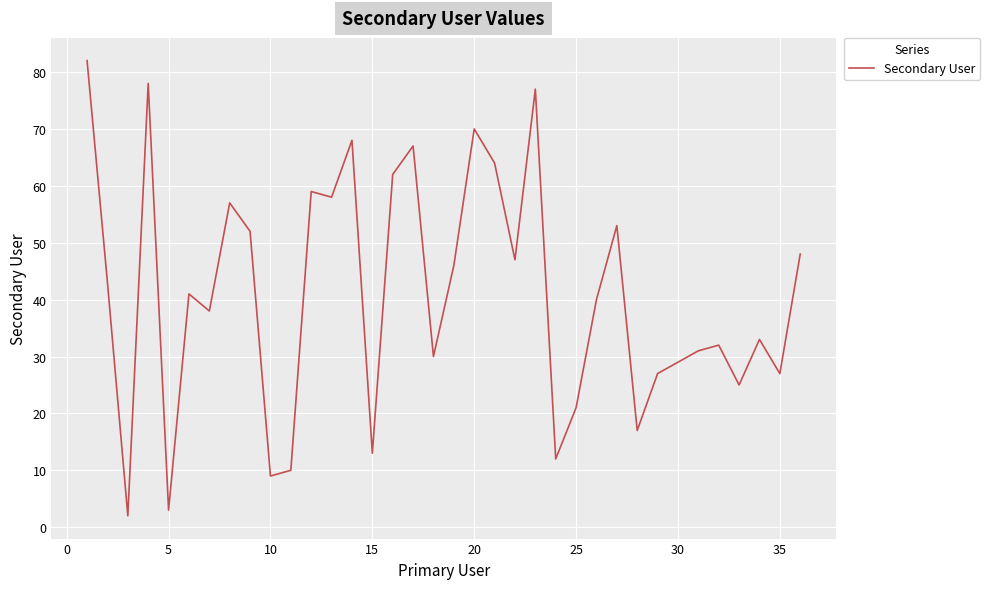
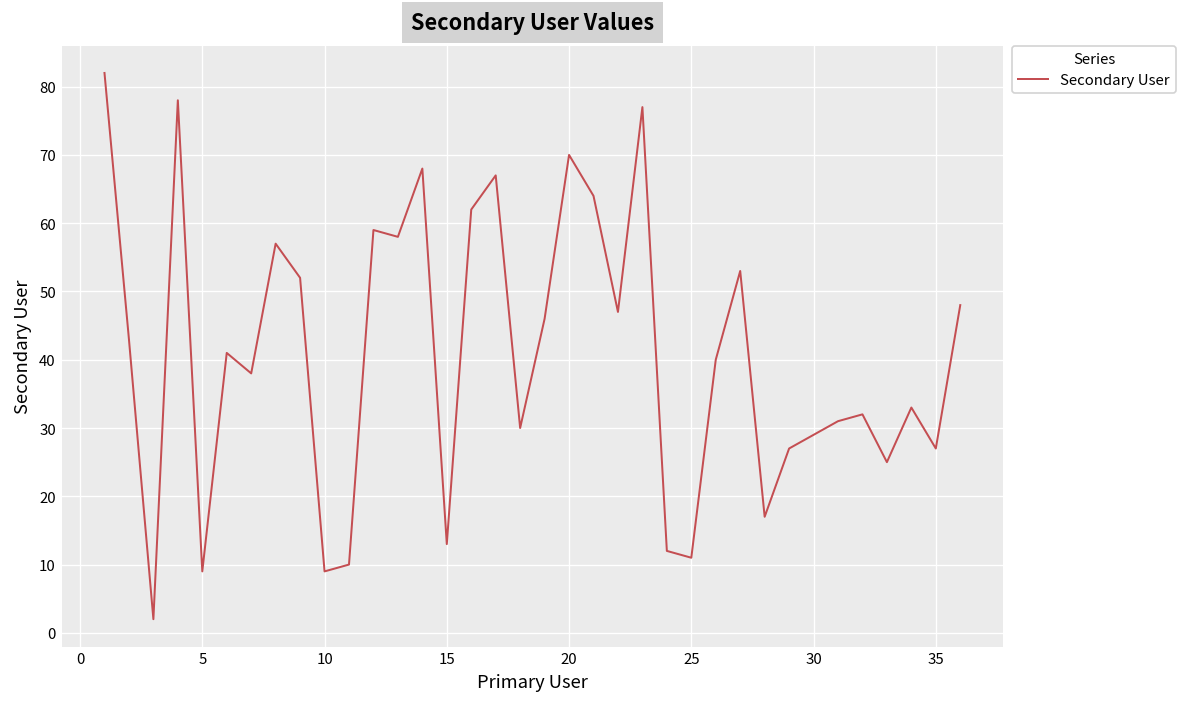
5: 3 -> 9
25: 21 -> 11
